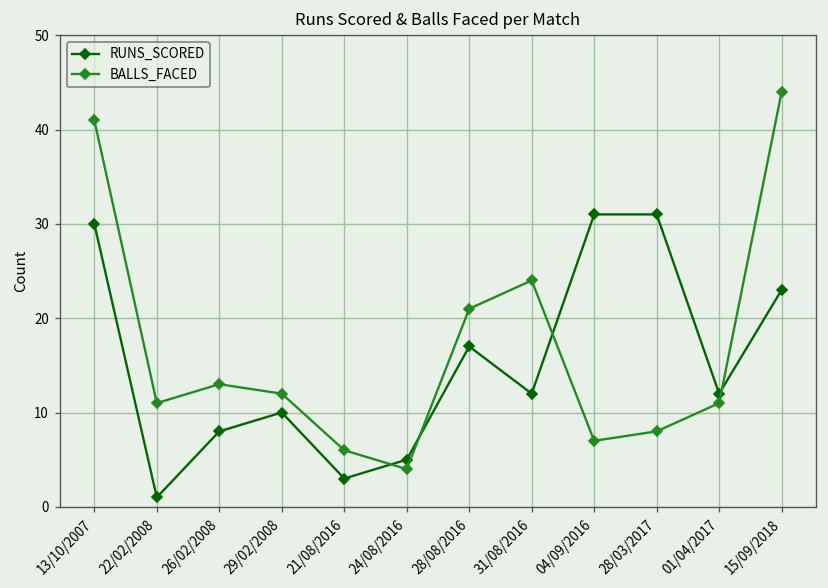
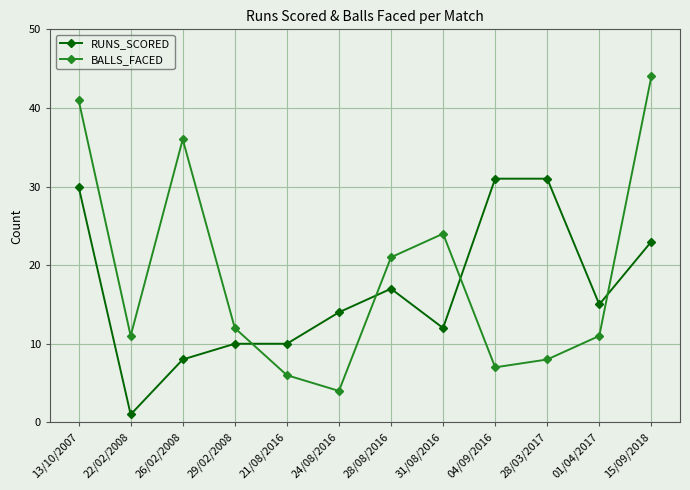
BALLS_FACED, 26/02/2008: 13 -> 36
RUNS_SCORED, 21/08/2016: 3 -> 10
RUNS_SCORED, 24/08/2016: 5 -> 14
RUNS_SCORED, 01/04/2017: 12 -> 15
